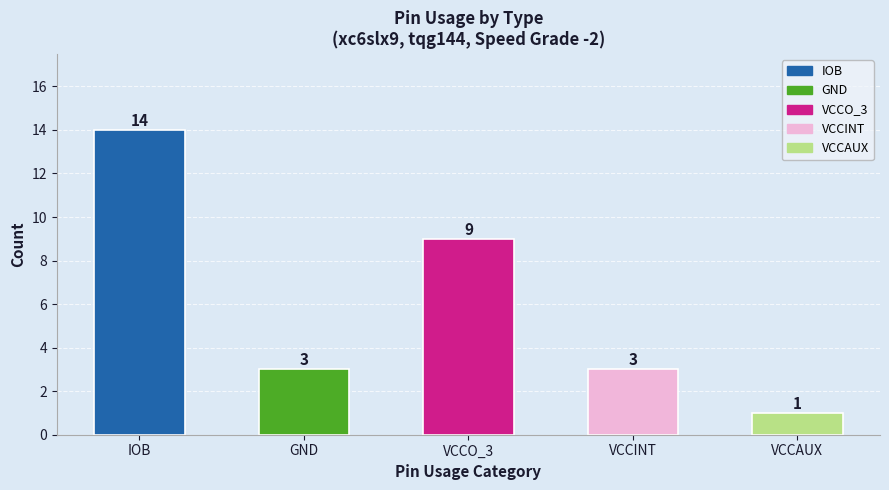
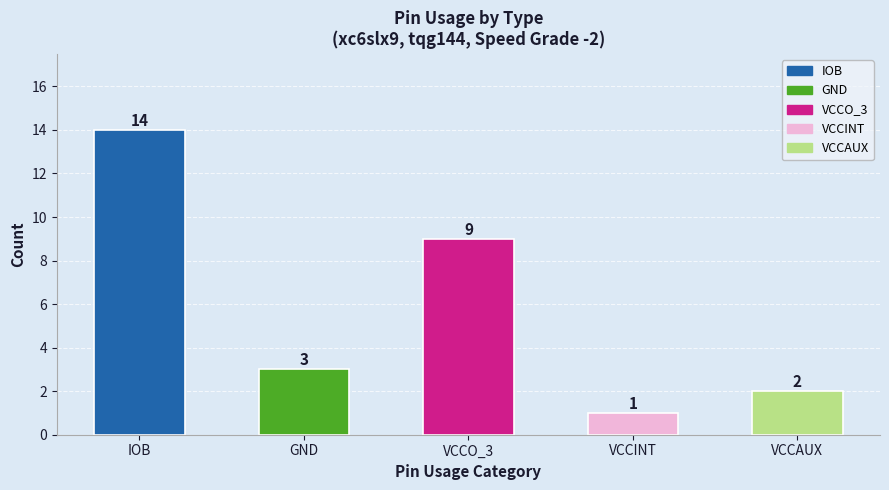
VCCINT: 3 -> 1
VCCAUX: 1 -> 2
